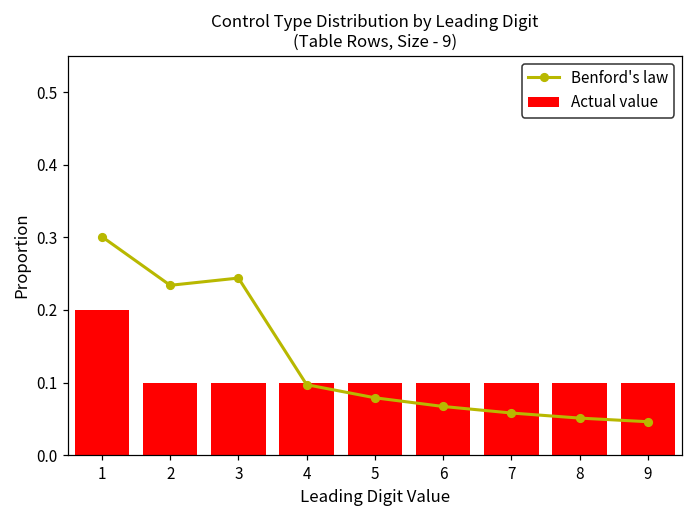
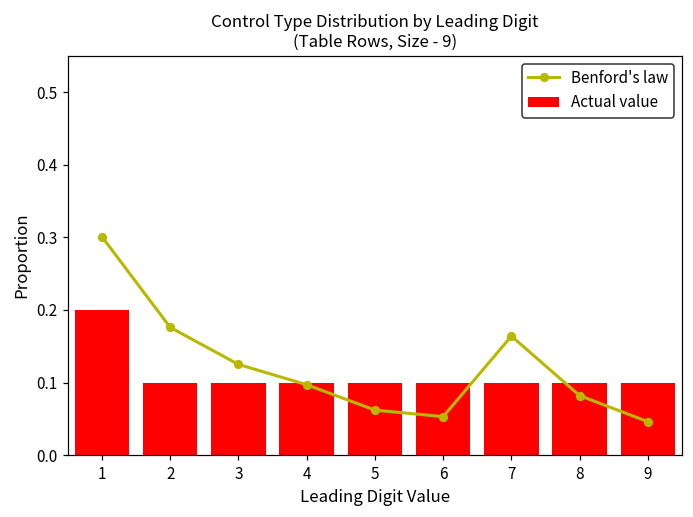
Benford's law, 2: 0.23 -> 0.18
Benford's law, 3: 0.24 -> 0.13
Benford's law, 5: 0.08 -> 0.06
Benford's law, 6: 0.07 -> 0.05
Benford's law, 7: 0.06 -> 0.16
Benford's law, 8: 0.05 -> 0.08
